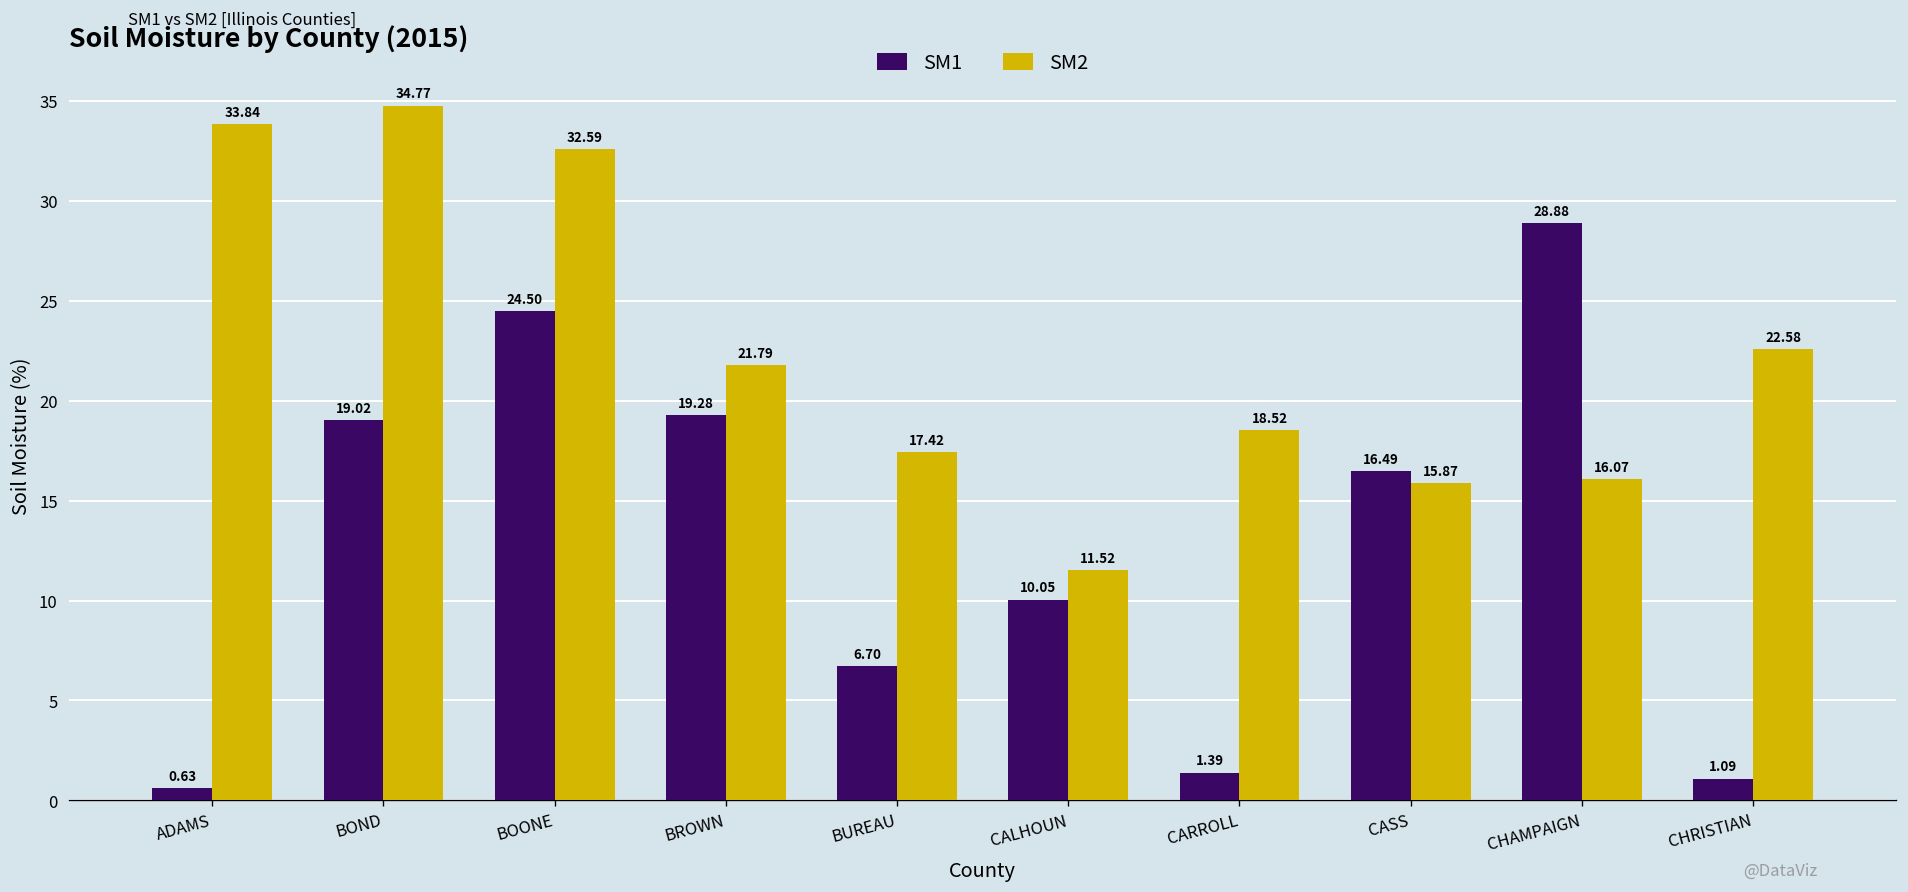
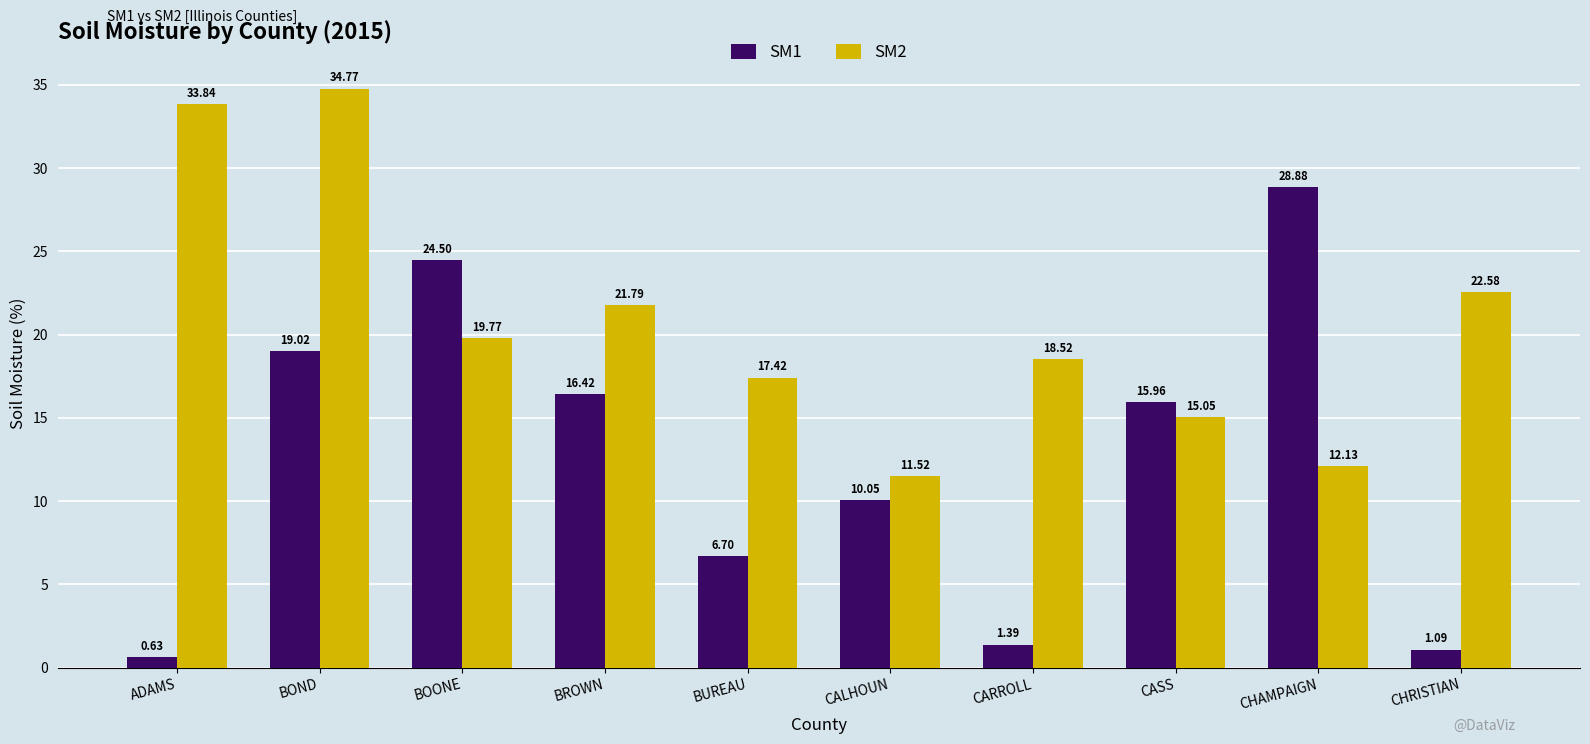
SM2, BOONE: 32.59 -> 19.77
SM1, BROWN: 19.28 -> 16.42
SM1, CASS: 16.49 -> 15.96
SM2, CASS: 15.87 -> 15.05
SM2, CHAMPAIGN: 16.07 -> 12.13
